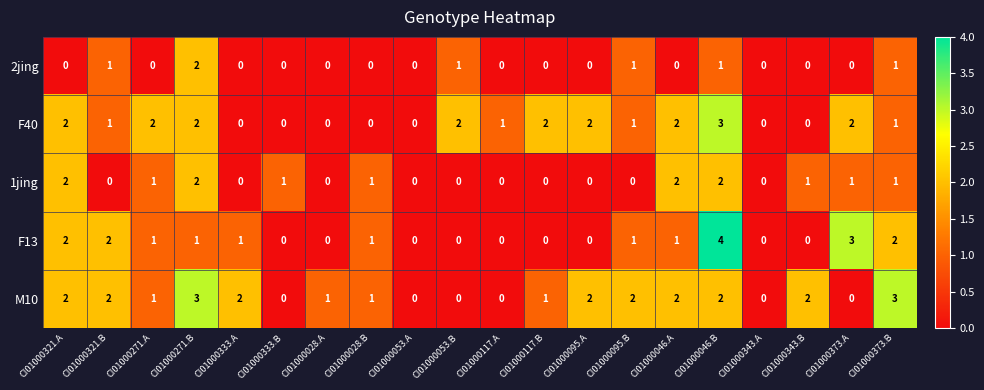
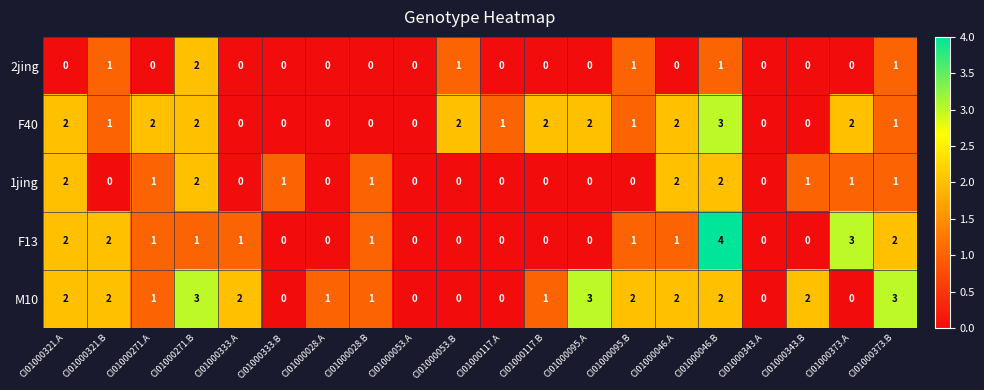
M10, CI01000095.A: 2 -> 3
